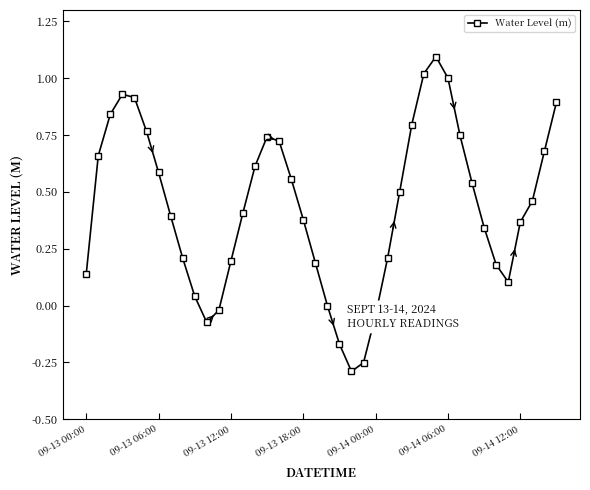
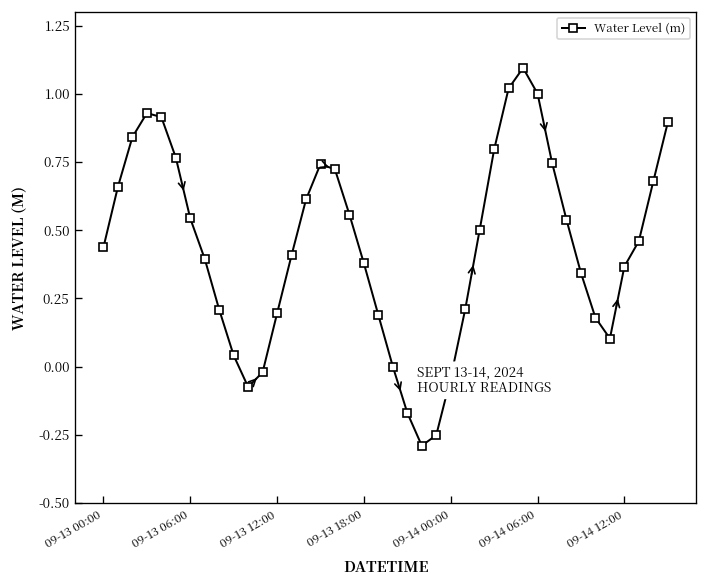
09-13 00:00: 0.14 -> 0.44
09-13 06:00: 0.59 -> 0.54
